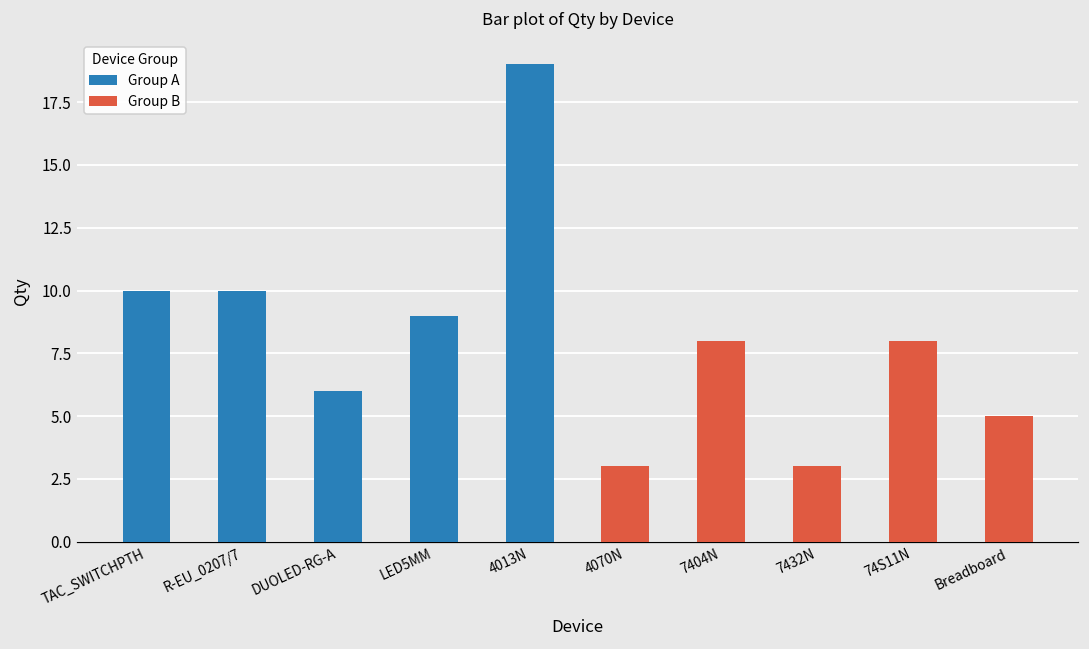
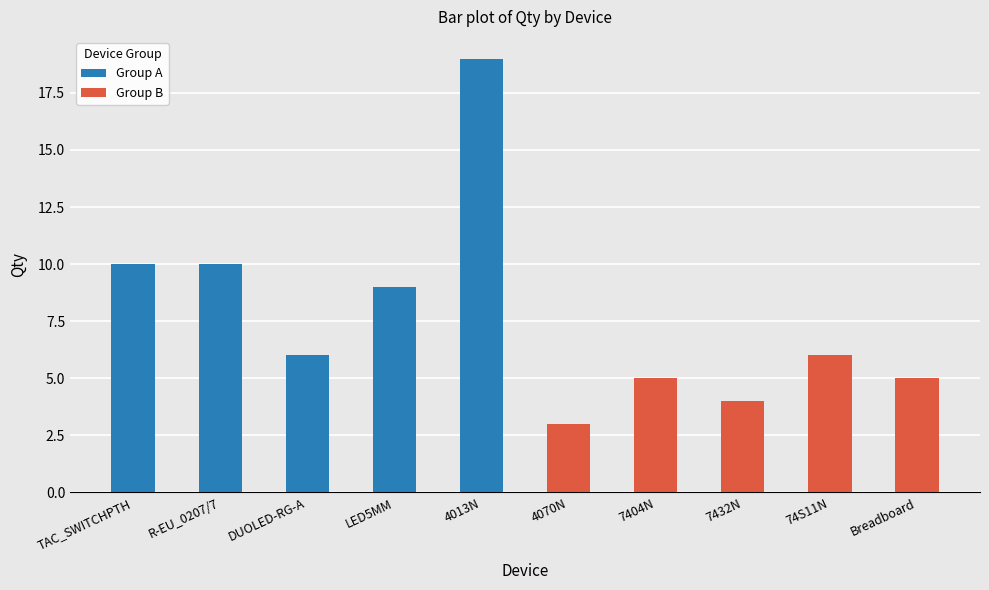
Group B, 7404N: 8 -> 5
Group B, 7432N: 3 -> 4
Group B, 74S11N: 8 -> 6
